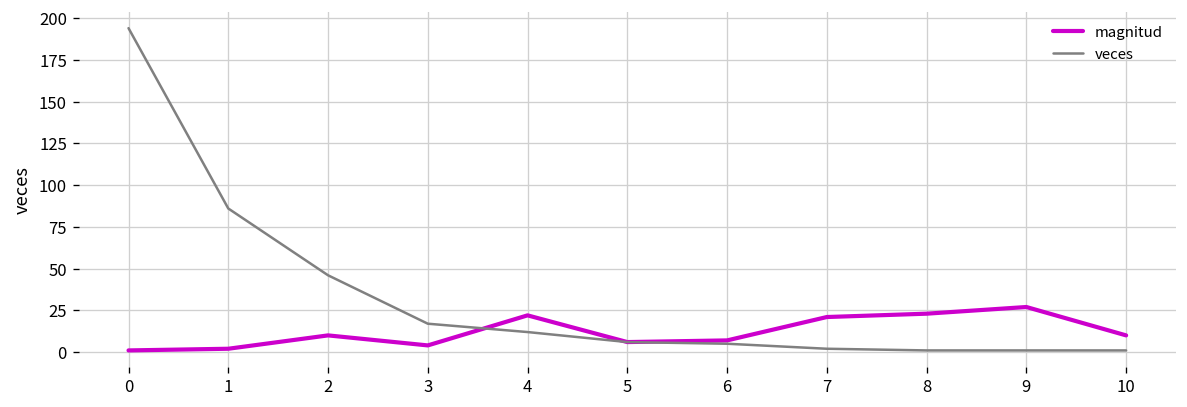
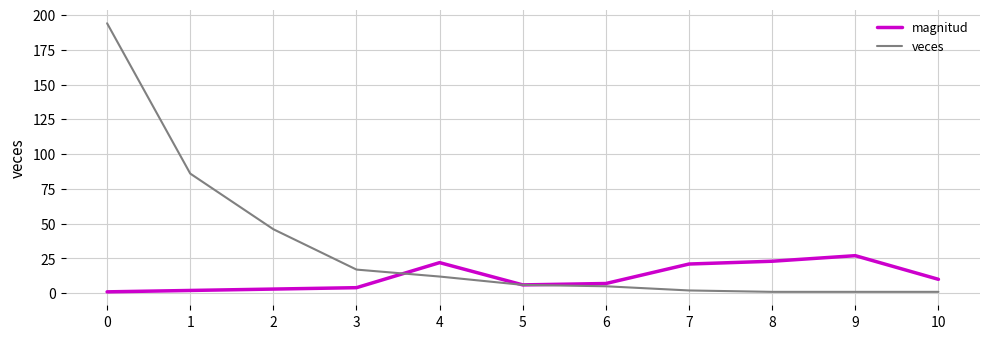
magnitud, 2: 10 -> 3
